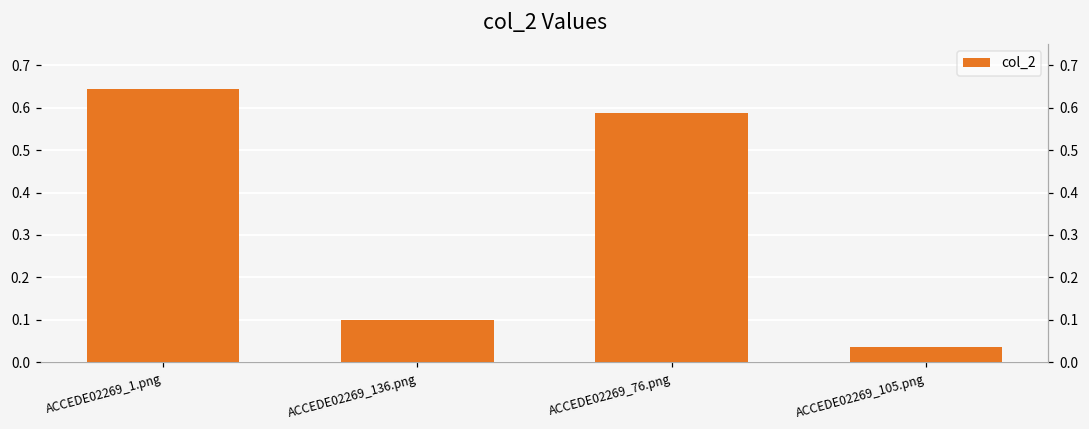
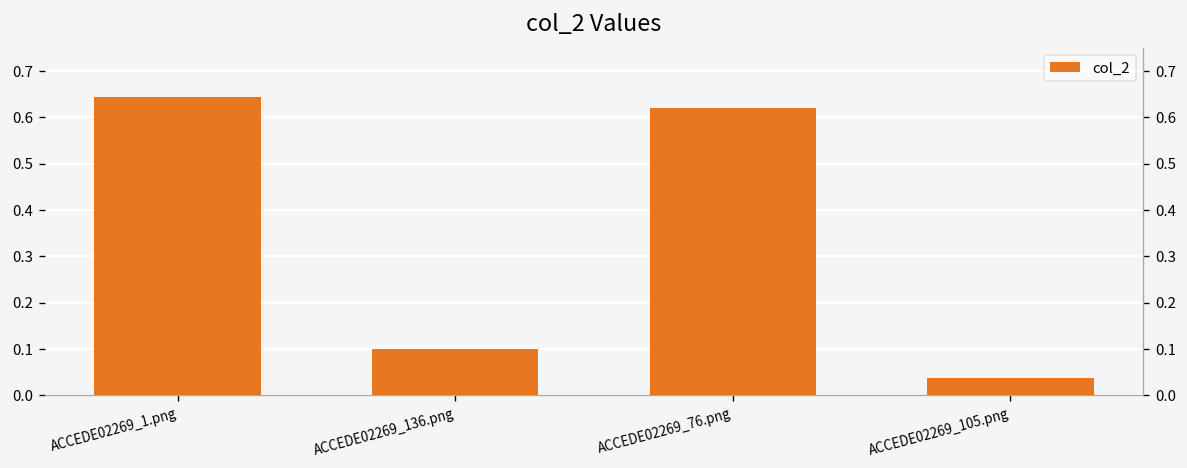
ACCEDE02269_76.png: 0.59 -> 0.62
